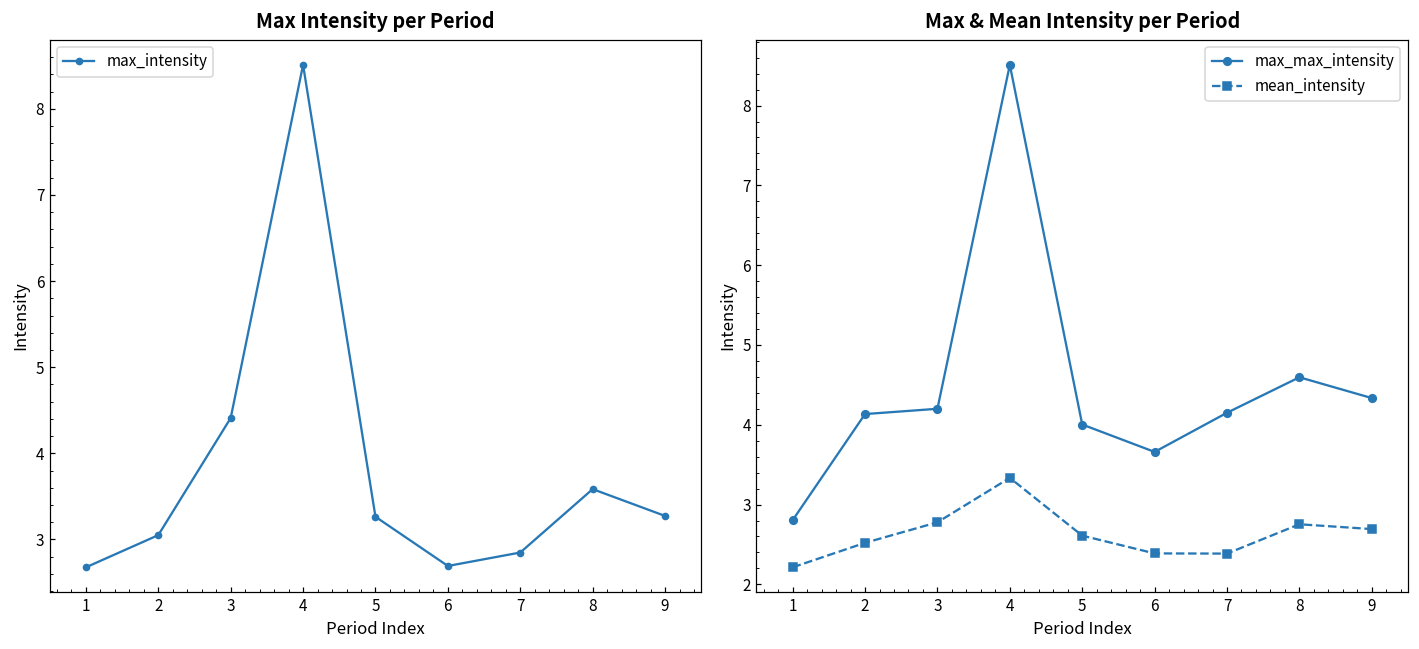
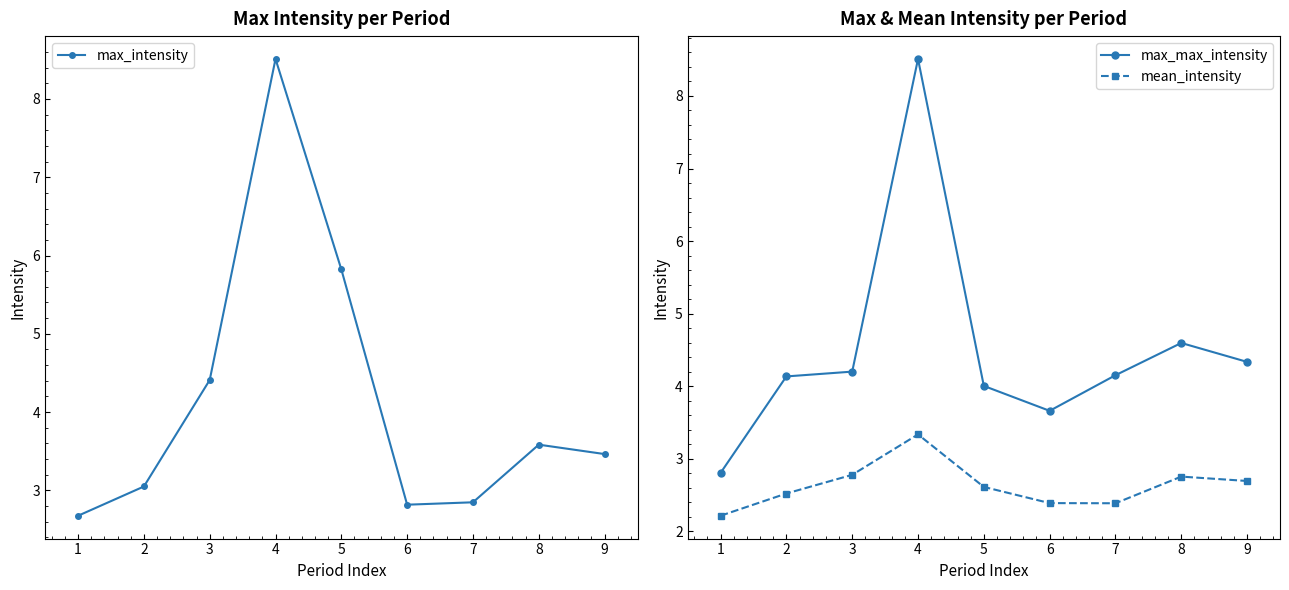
Max Intensity per Period, 5: 3.3 -> 5.8
Max Intensity per Period, 6: 2.7 -> 2.8
Max Intensity per Period, 9: 3.3 -> 3.5
